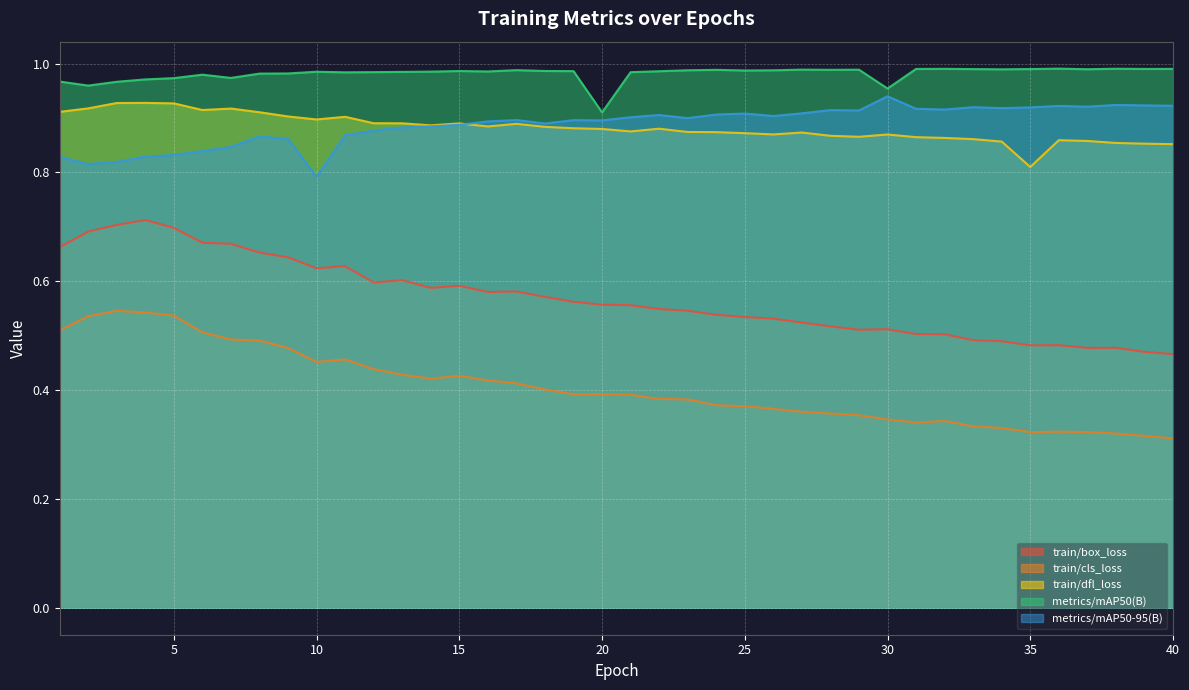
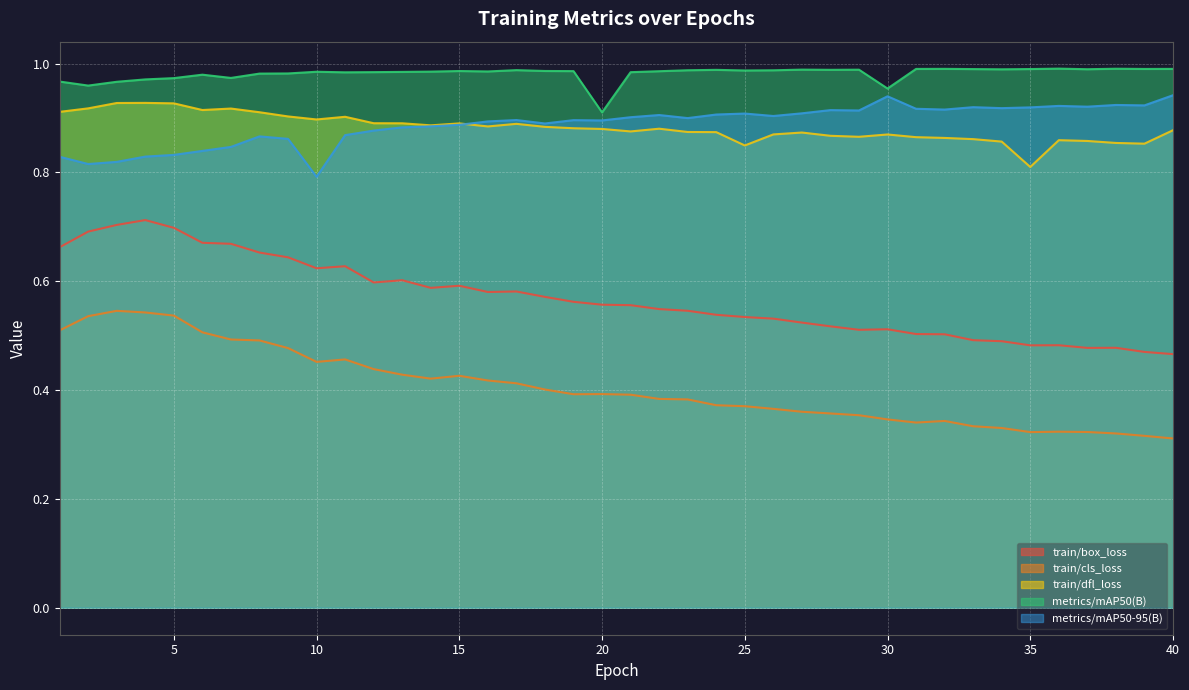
train/dfl_loss, 25: 0.87 -> 0.85
train/dfl_loss, 40: 0.85 -> 0.88
metrics/mAP50-95(B), 40: 0.92 -> 0.94
